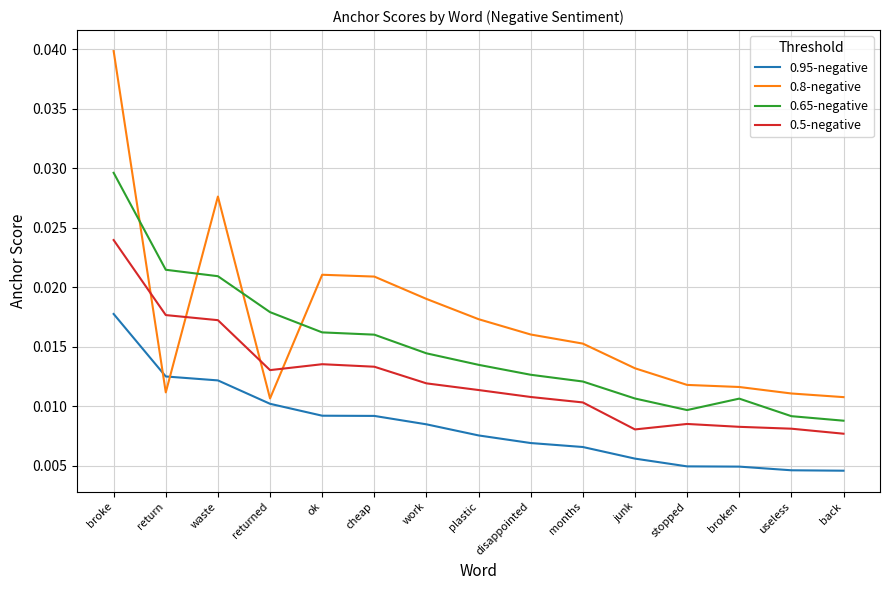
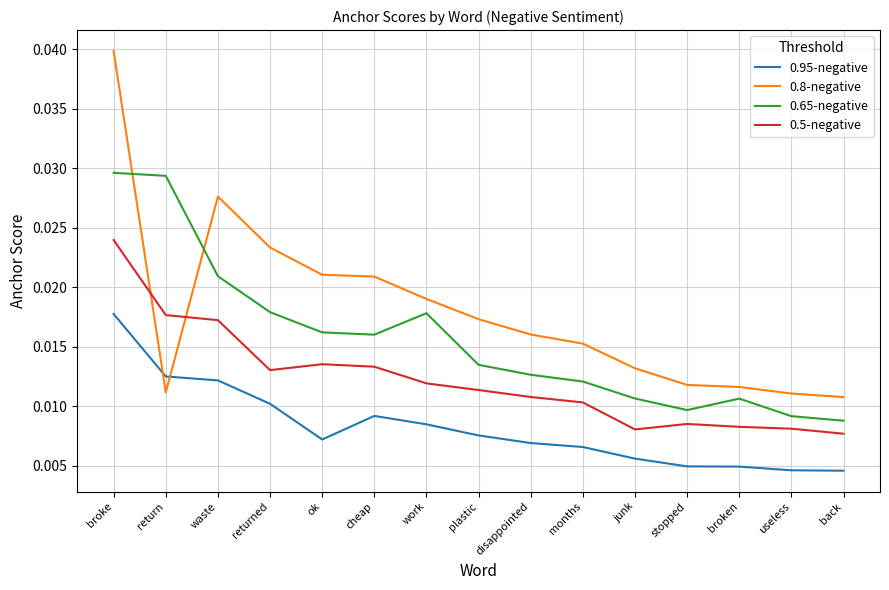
0.65-negative, return: 0.0215 -> 0.0294
0.8-negative, returned: 0.0106 -> 0.0233
0.95-negative, ok: 0.0092 -> 0.0072
0.65-negative, work: 0.0144 -> 0.0178
